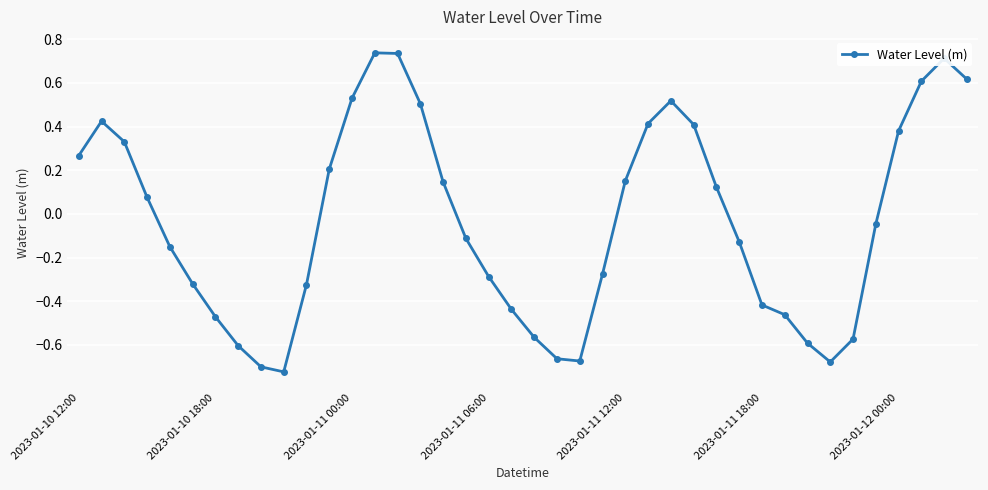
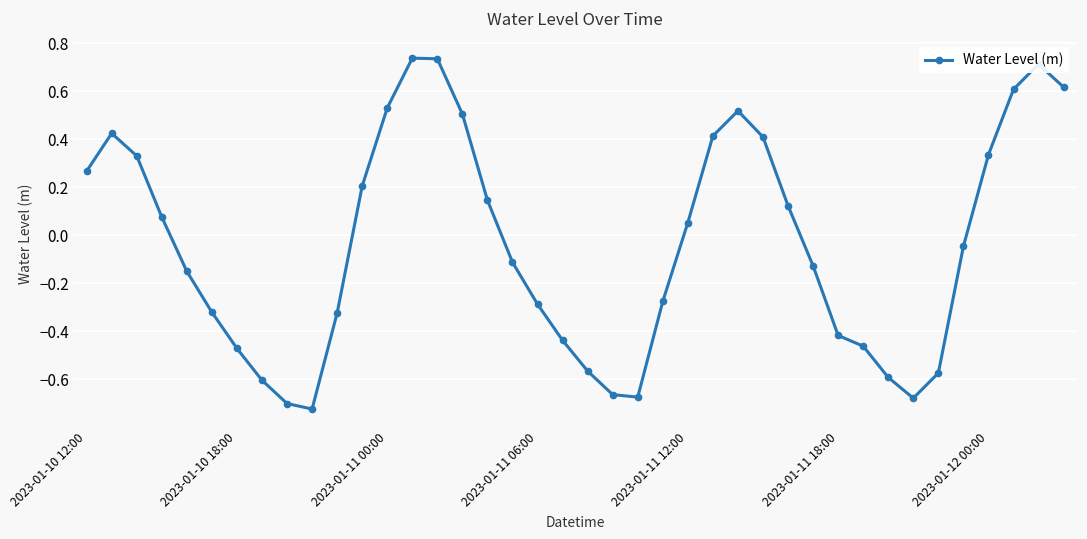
2023-01-11 12:00: 0.15 -> 0.05
2023-01-12 00:00: 0.38 -> 0.34
